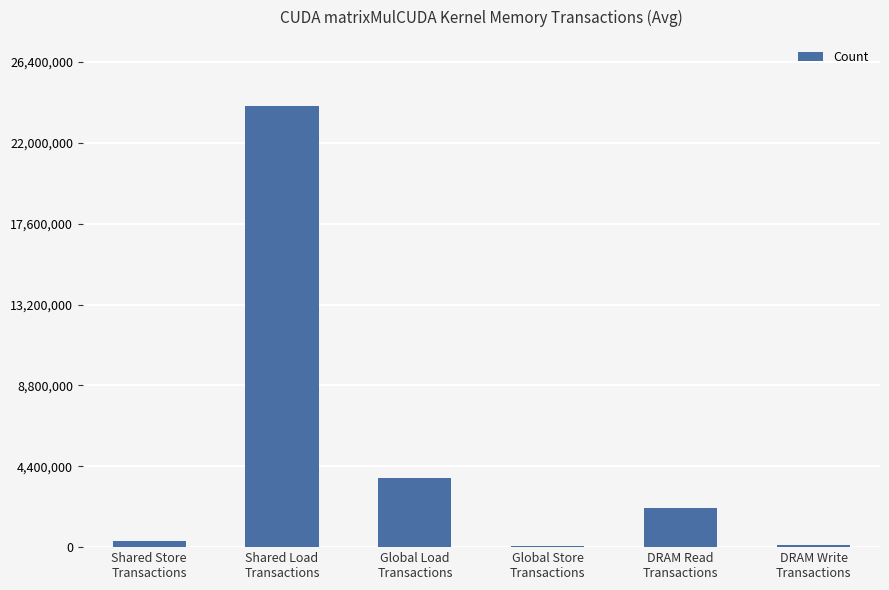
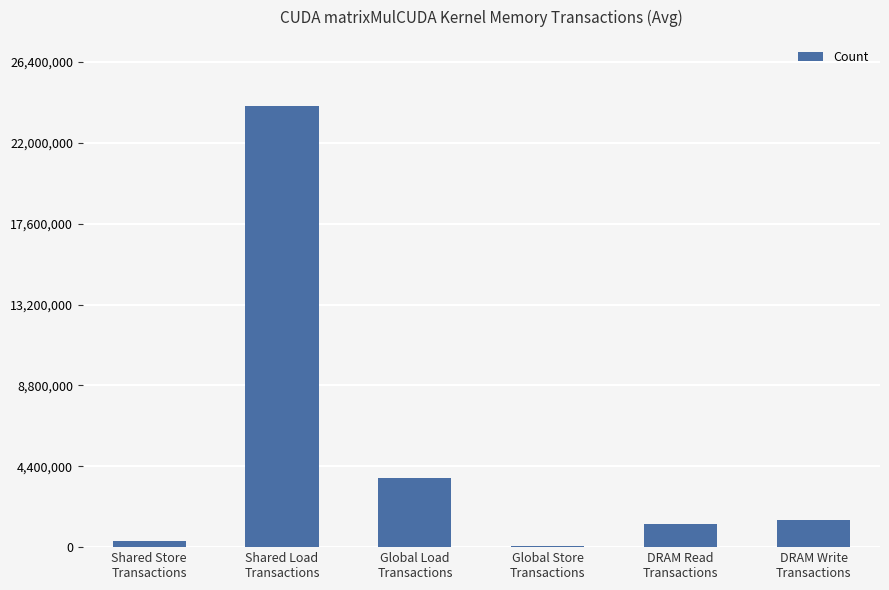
DRAM Read Transactions: 2,100,000 -> 1,300,000
DRAM Write Transactions: 100,000 -> 1,500,000
